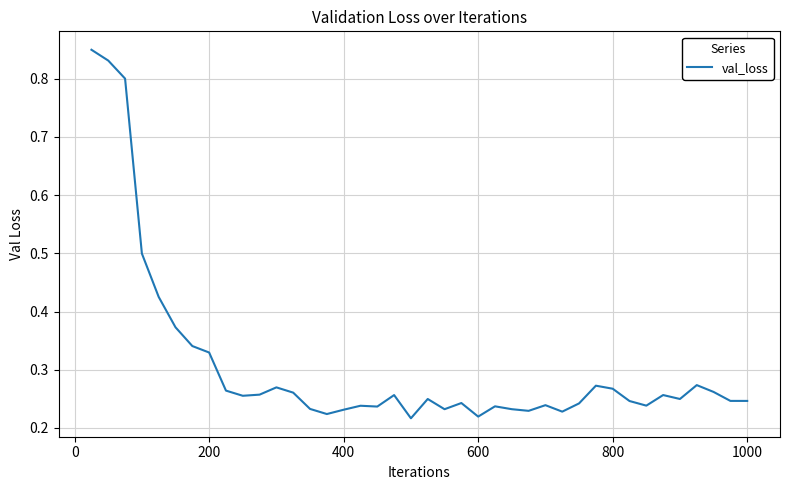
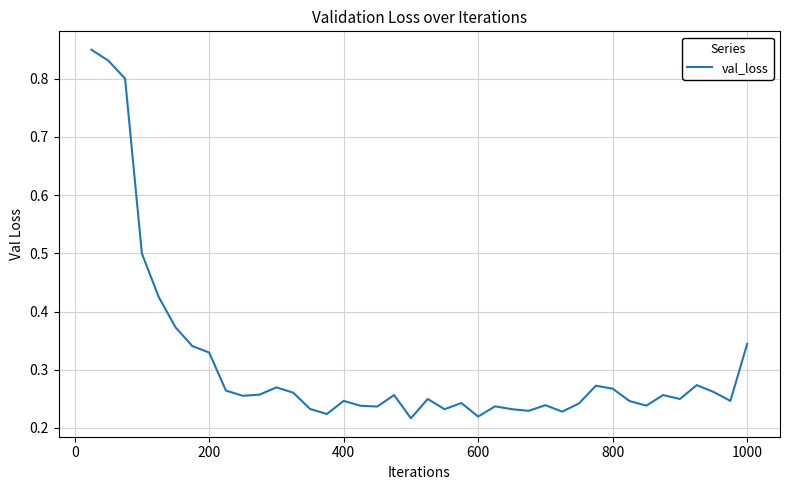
400: 0.23 -> 0.25
1000: 0.25 -> 0.34
